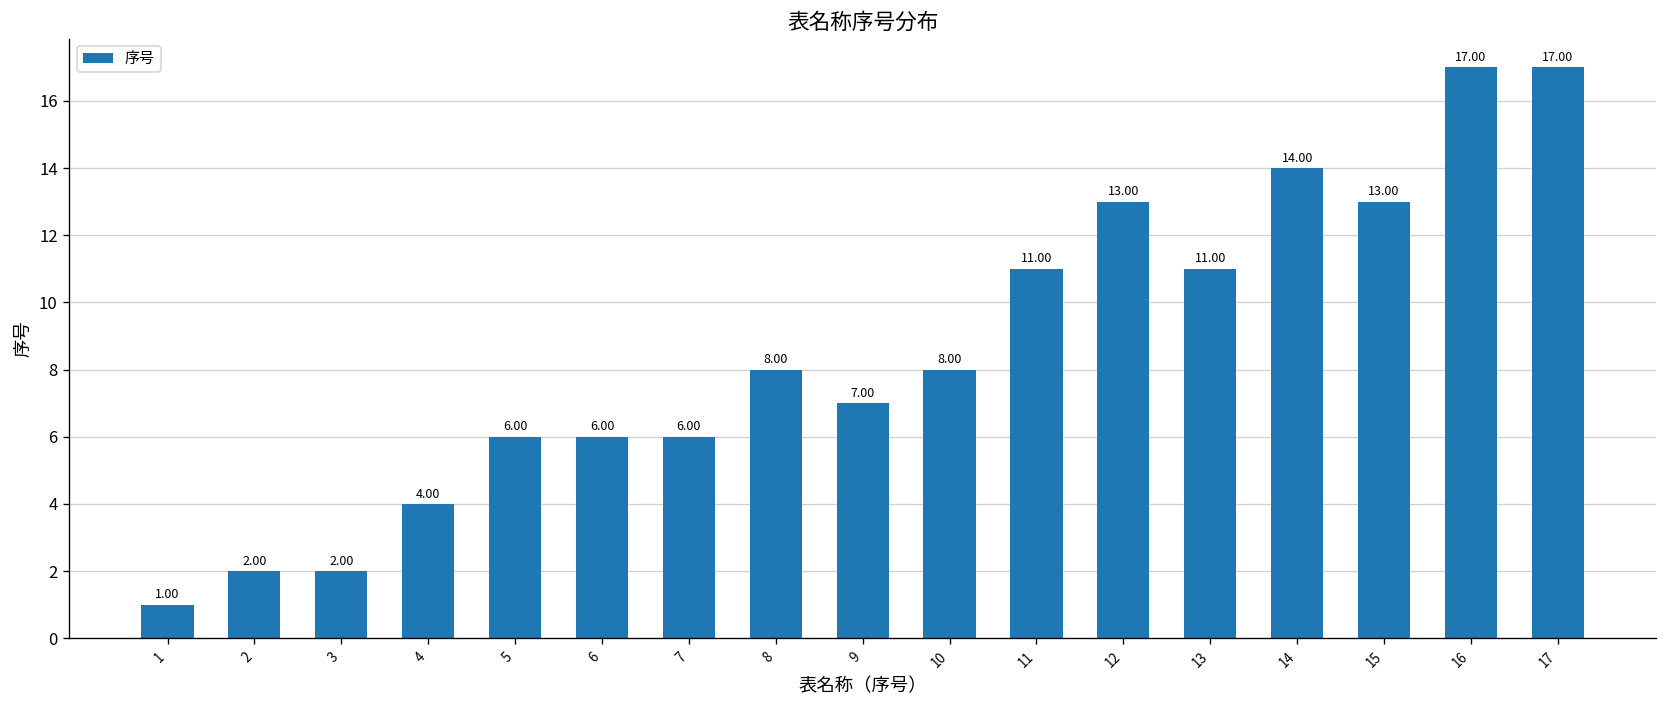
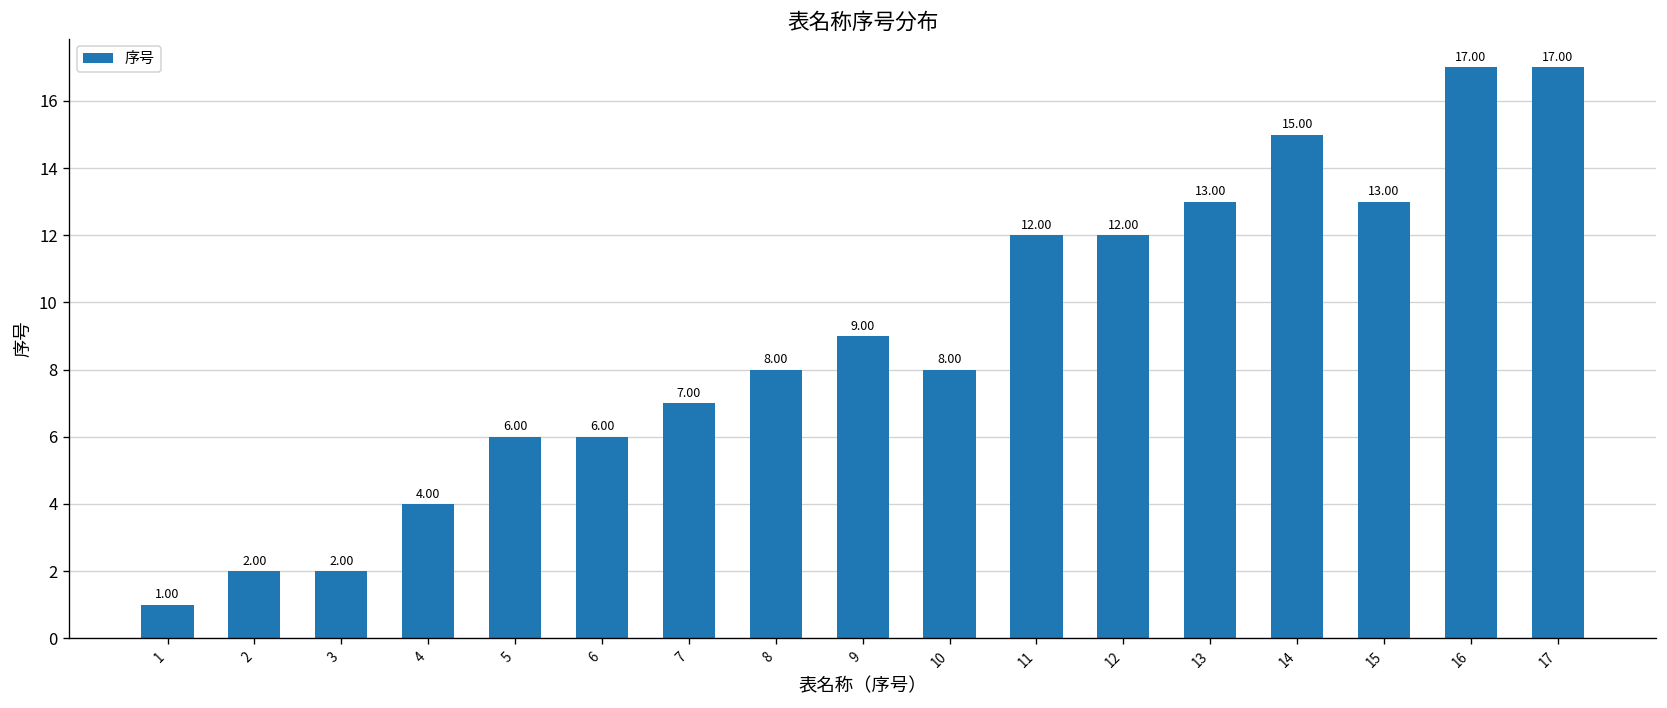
7: 6.00 -> 7.00
9: 7.00 -> 9.00
11: 11.00 -> 12.00
12: 13.00 -> 12.00
13: 11.00 -> 13.00
14: 14.00 -> 15.00
